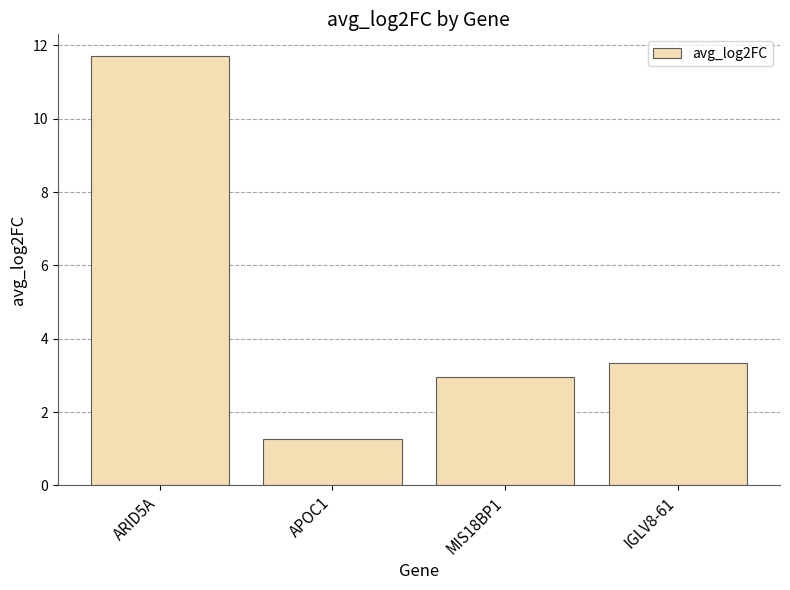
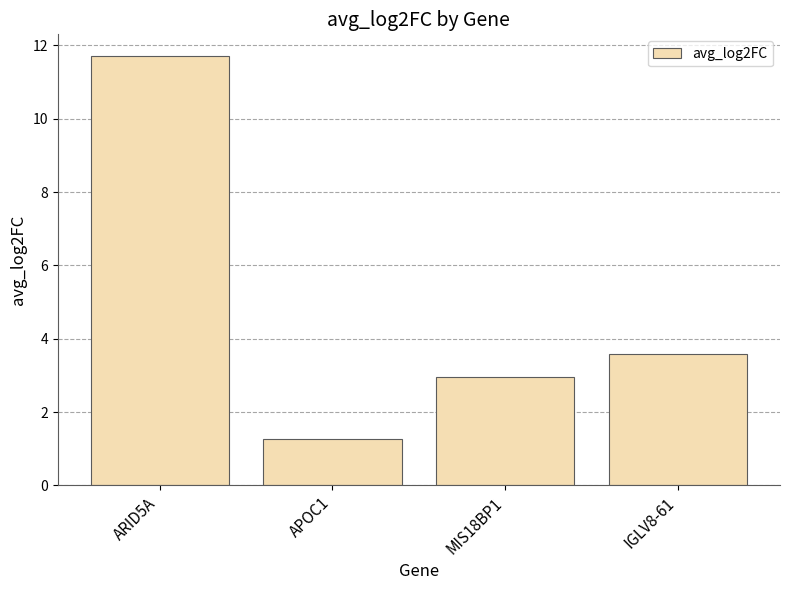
IGLV8-61: 3.3 -> 3.6
